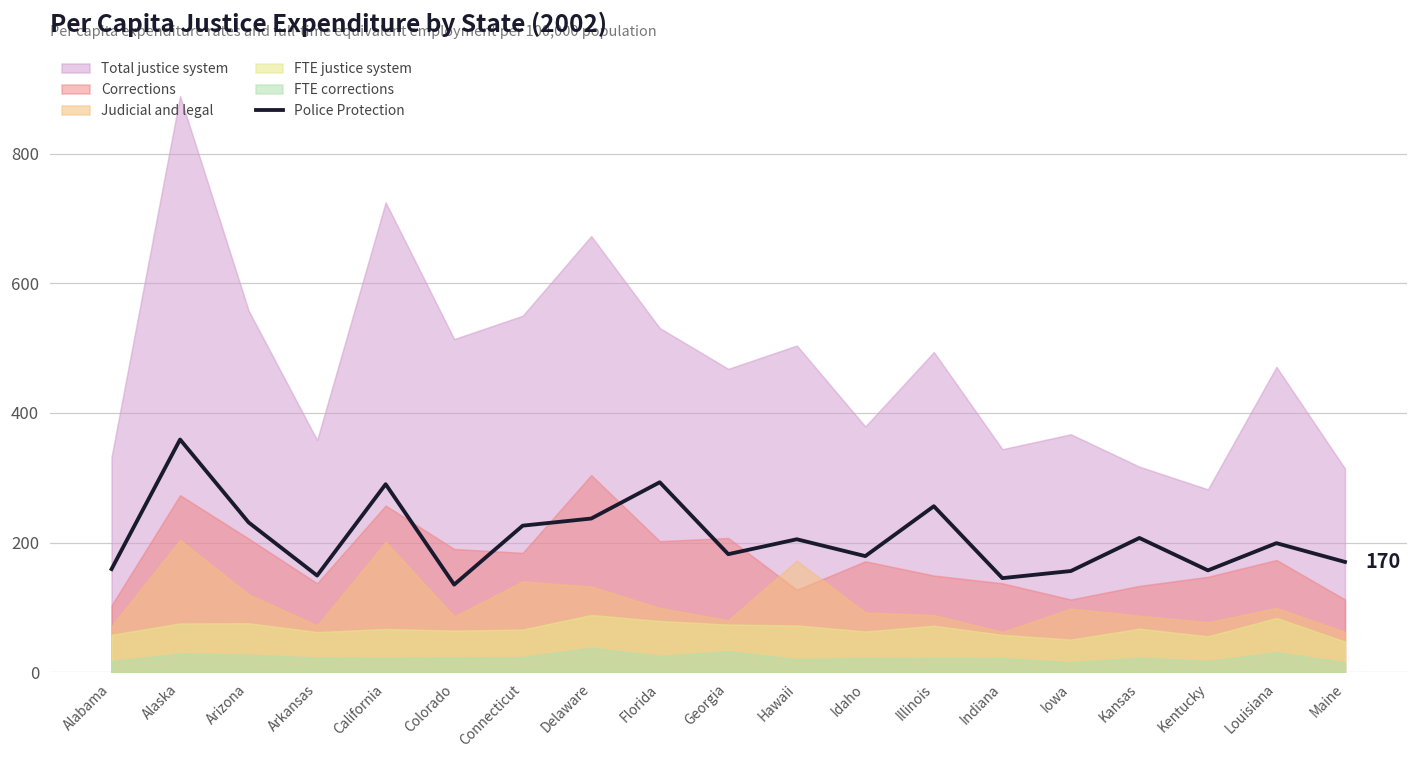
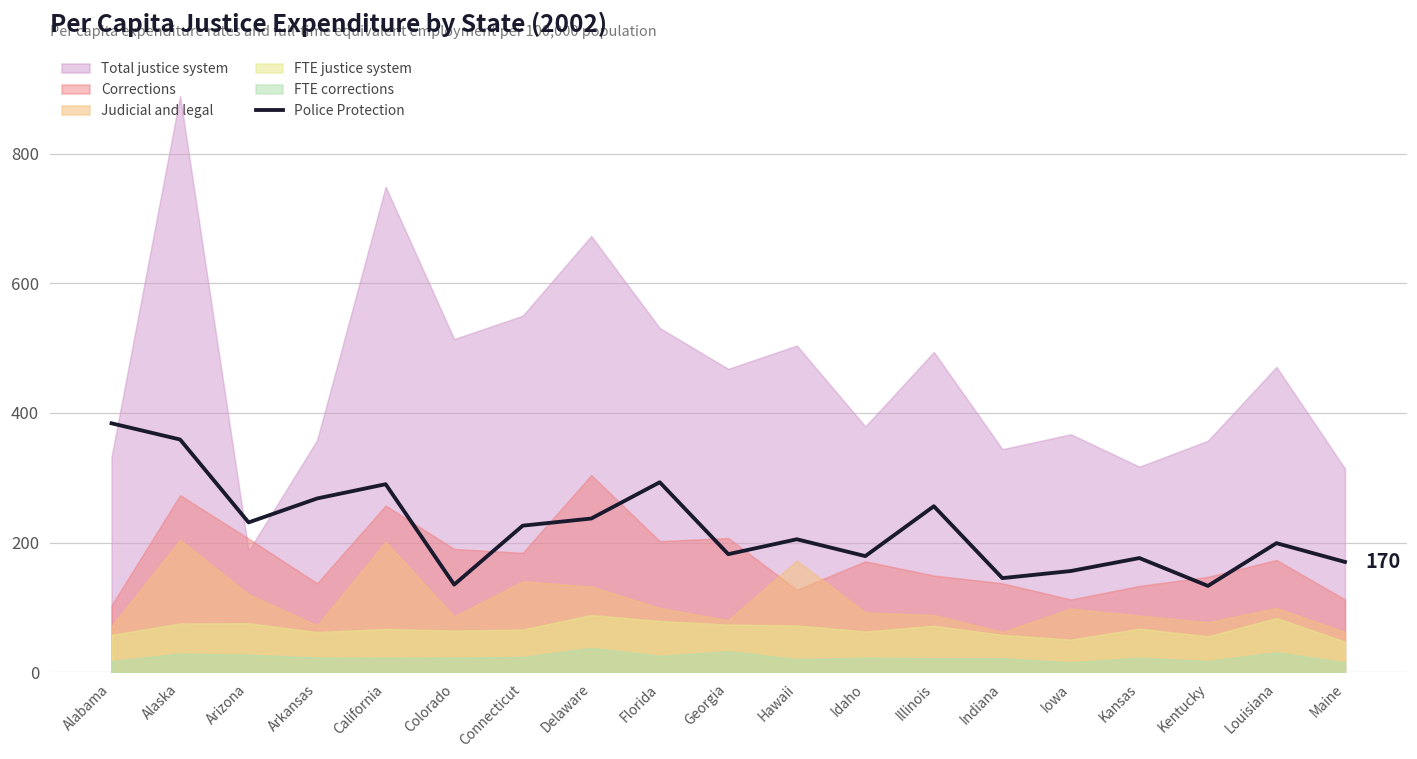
Police Protection, Alabama: 160 -> 380
Total justice system, Arizona: 560 -> 190
Police Protection, Arkansas: 150 -> 270
Total justice system, California: 730 -> 750
Police Protection, Kansas: 210 -> 180
Police Protection, Kentucky: 160 -> 130
Total justice system, Kentucky: 280 -> 360
